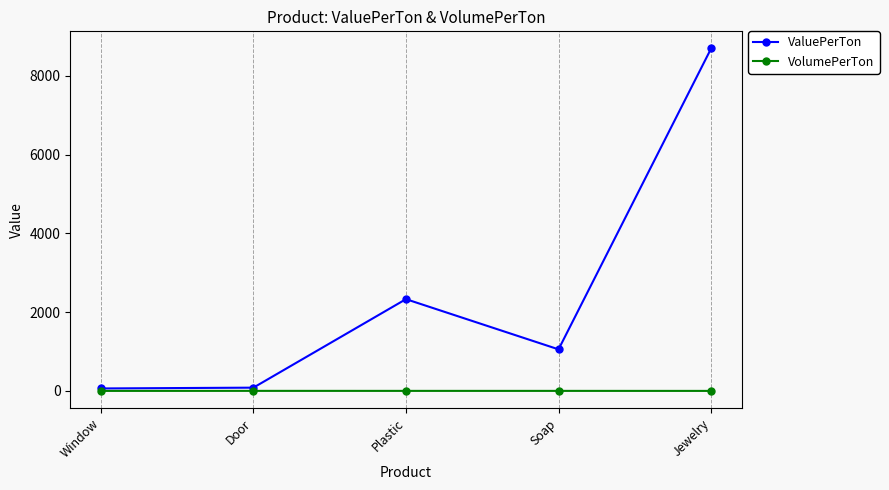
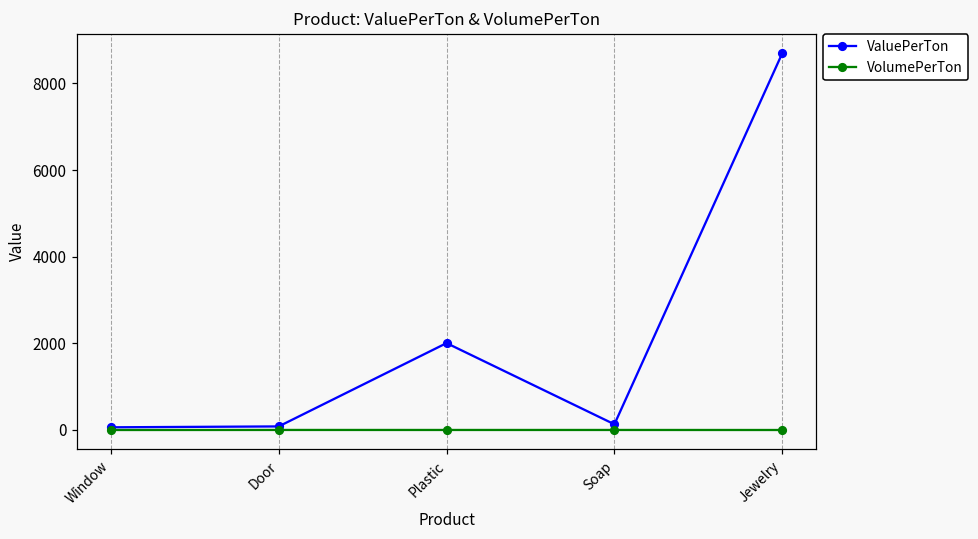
ValuePerTon, Plastic: 2300 -> 2000
ValuePerTon, Soap: 1100 -> 100
